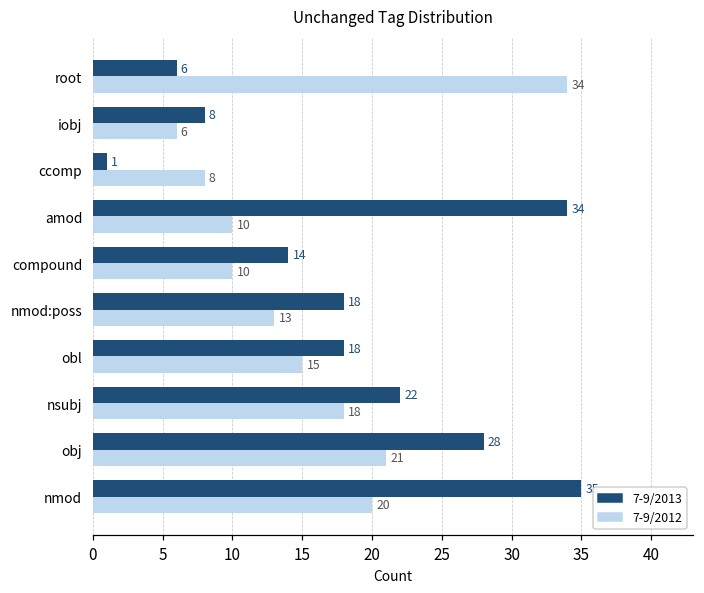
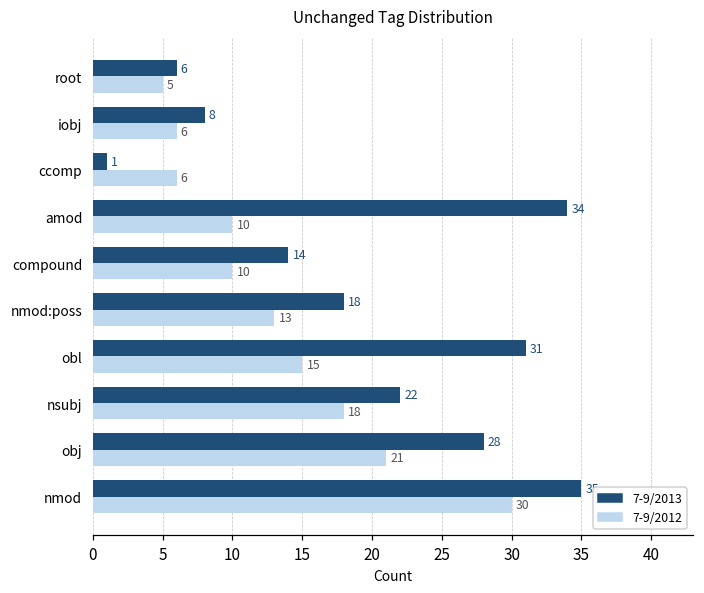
7-9/2012, root: 34 -> 5
7-9/2012, ccomp: 8 -> 6
7-9/2013, obl: 18 -> 31
7-9/2012, nmod: 20 -> 30
